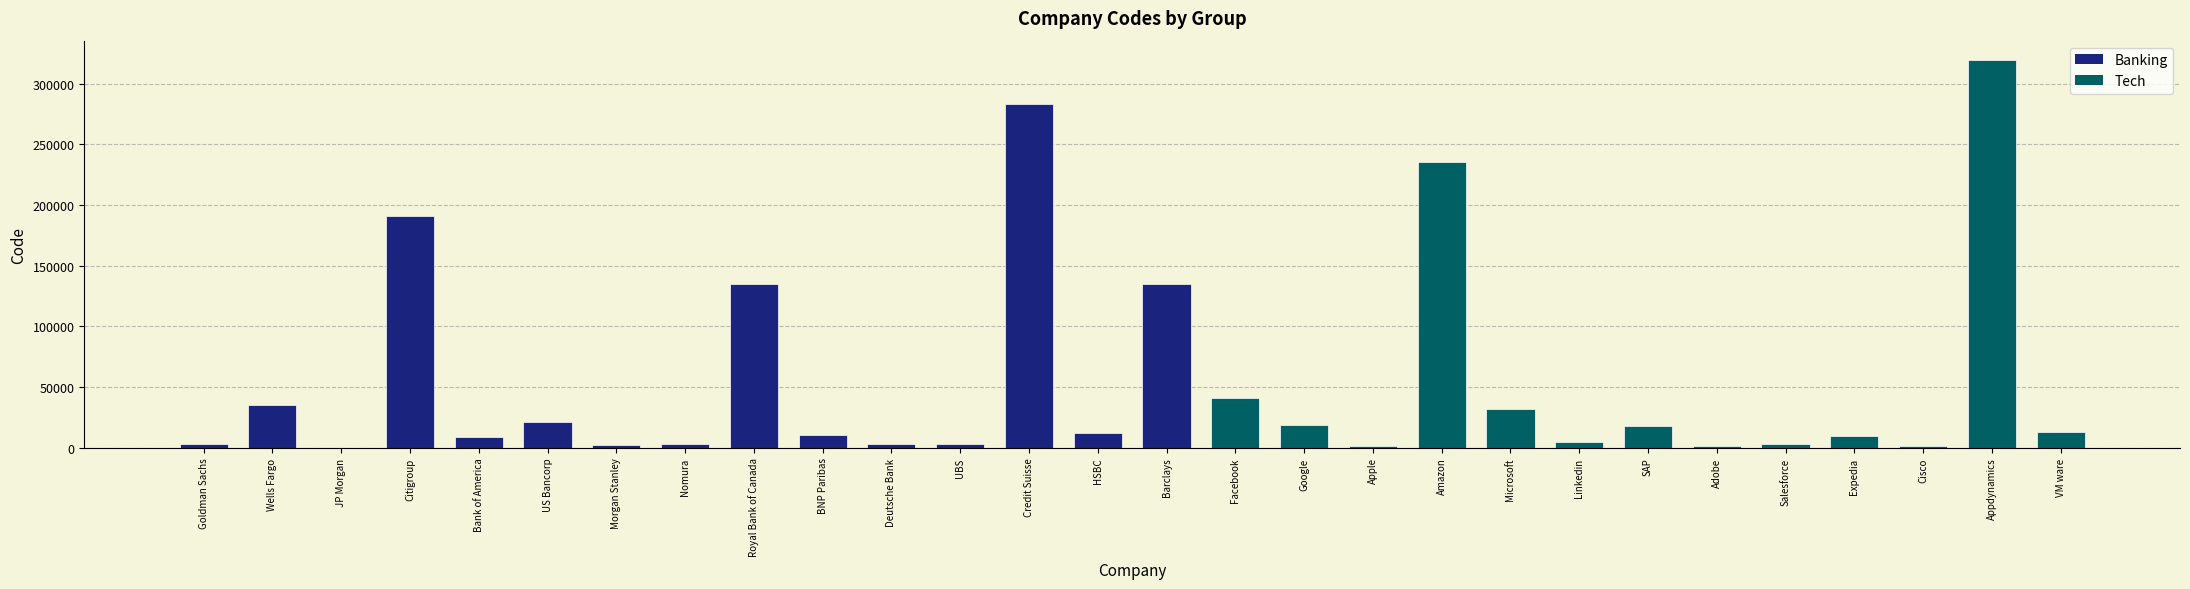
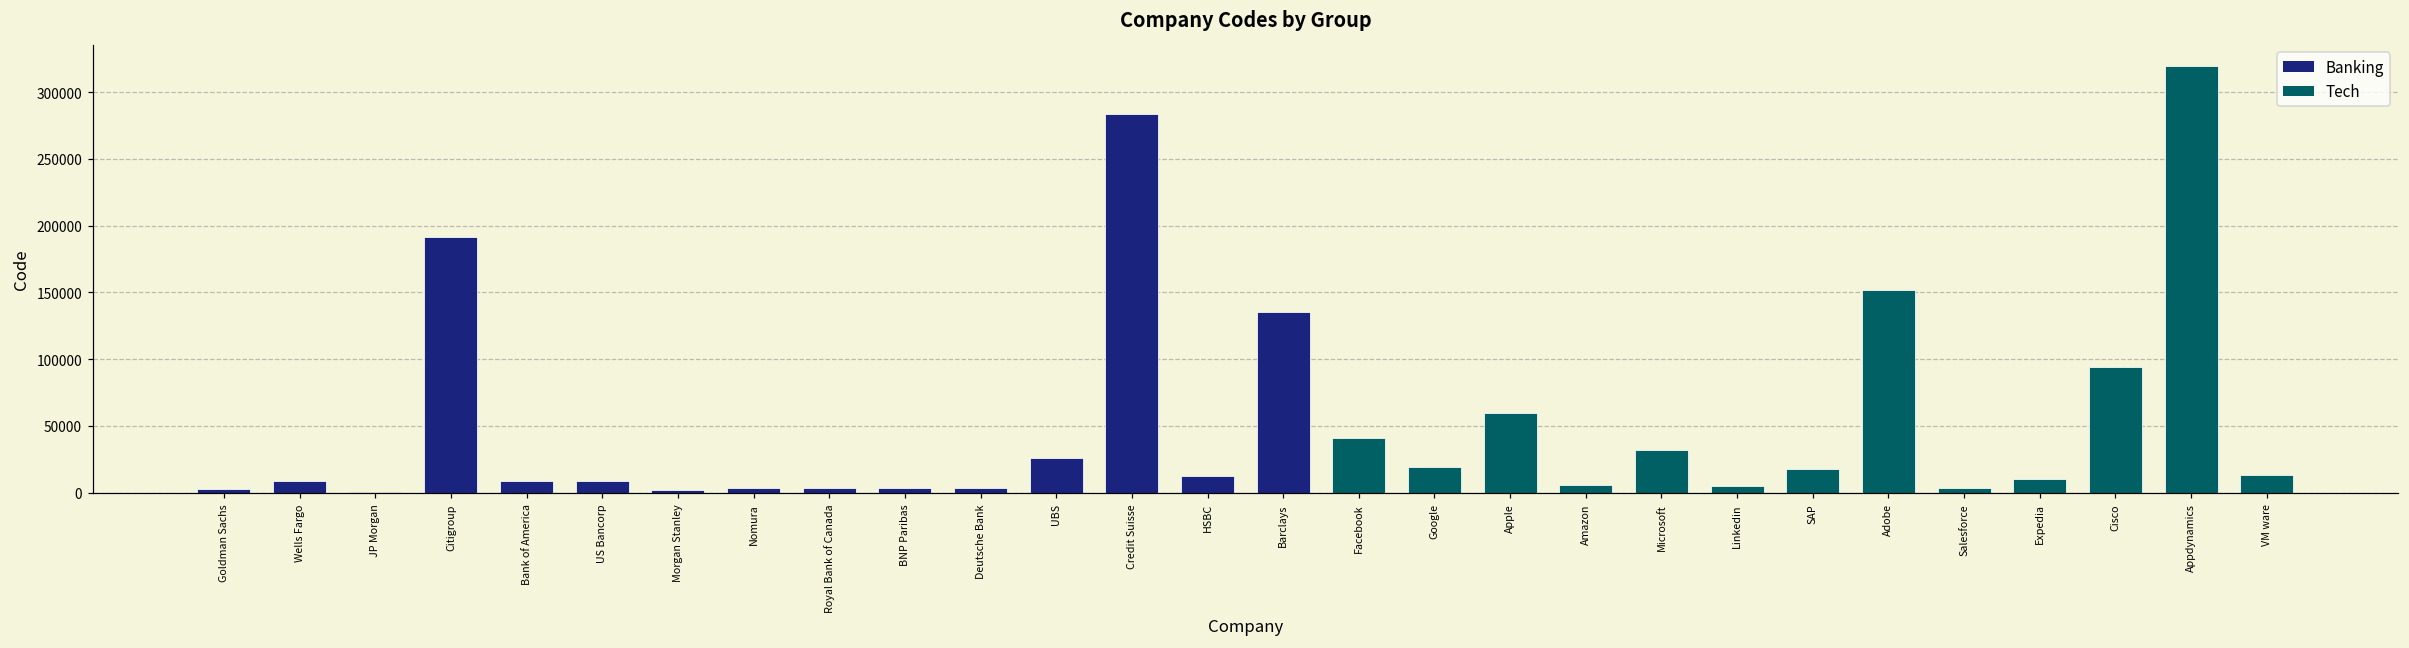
Wells Fargo: 35000 -> 9000
US Bancorp: 21000 -> 9000
Royal Bank of Canada: 135000 -> 3000
BNP Paribas: 10000 -> 3000
UBS: 3000 -> 26000
Apple: 1000 -> 59000
Amazon: 236000 -> 6000
Adobe: 1000 -> 152000
Cisco: 1000 -> 94000
